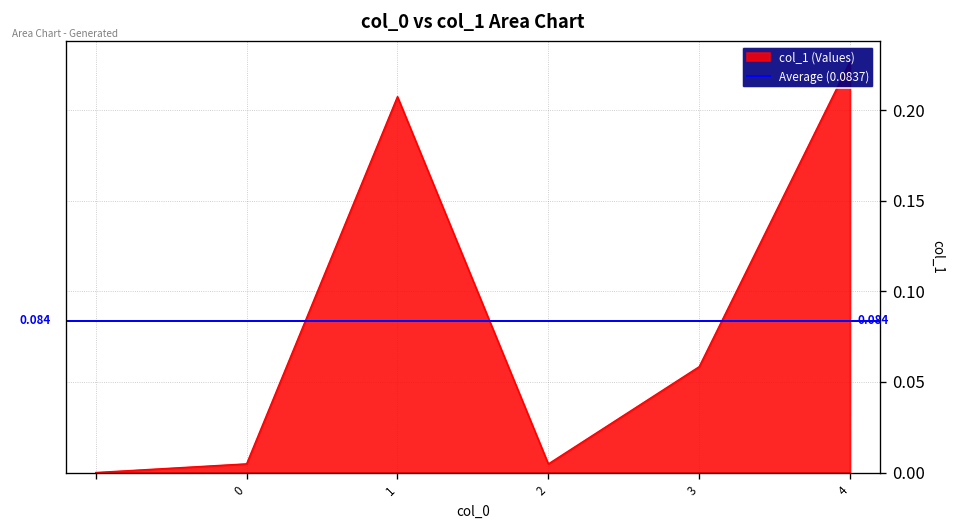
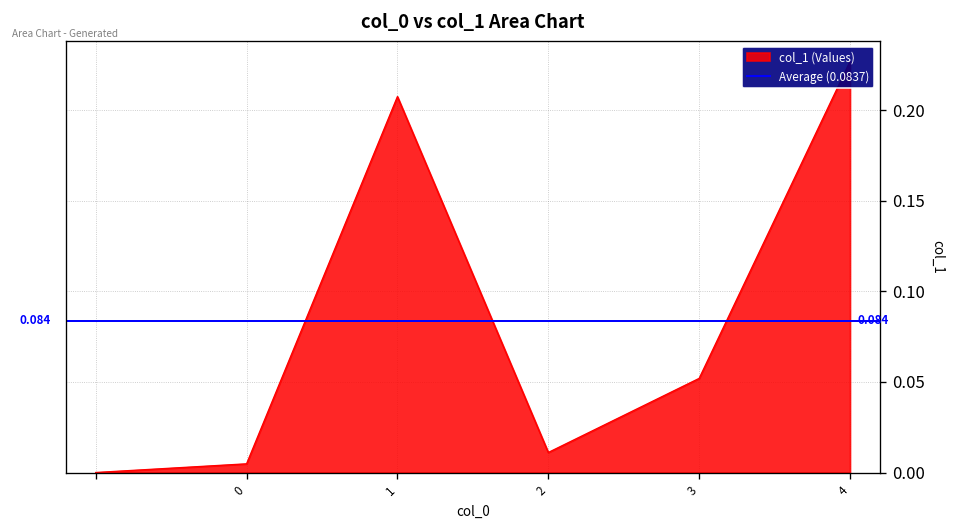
2: 0.005 -> 0.011
3: 0.058 -> 0.052
